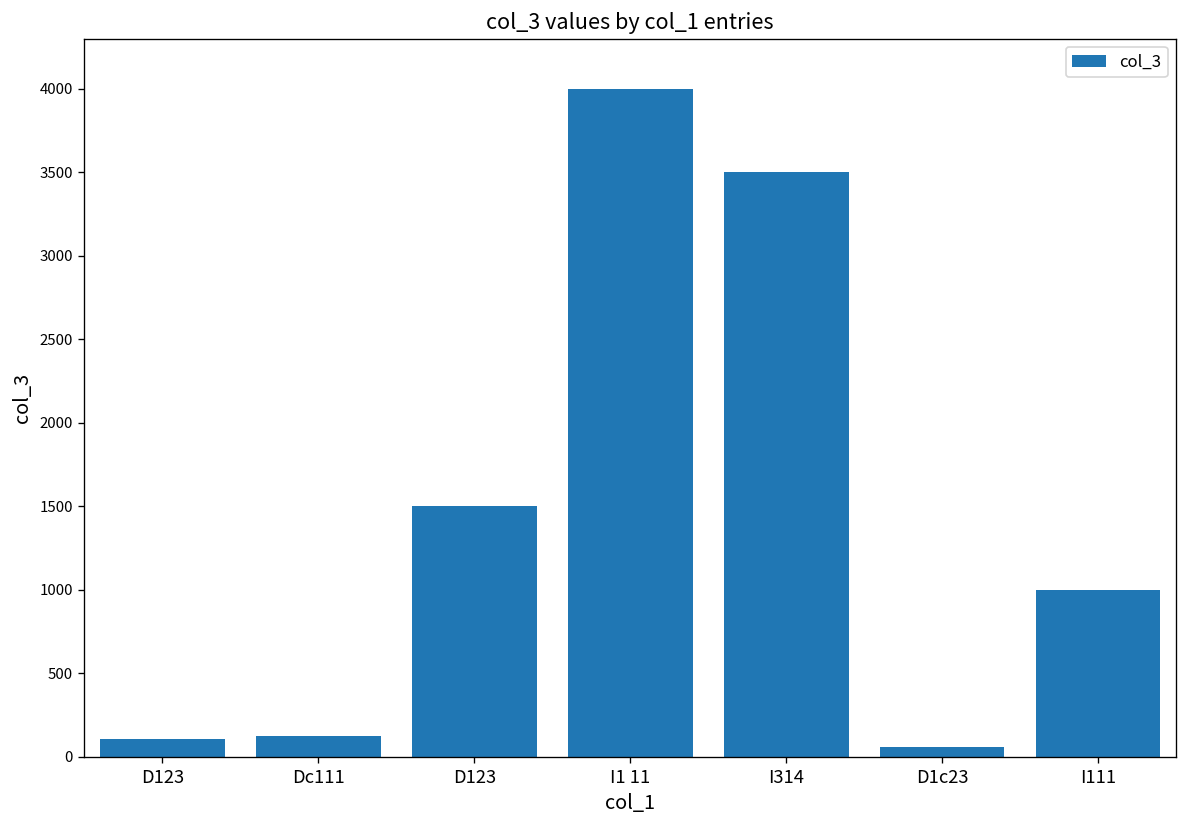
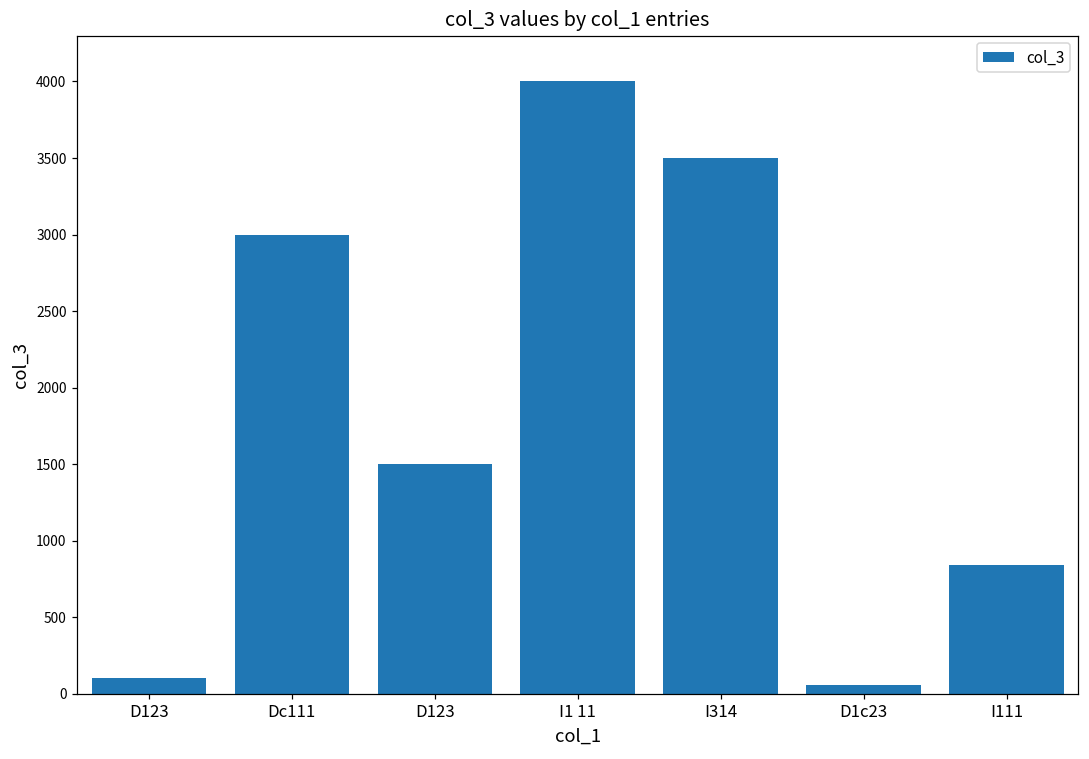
Dc111: 130 -> 3000
I111: 1000 -> 840
